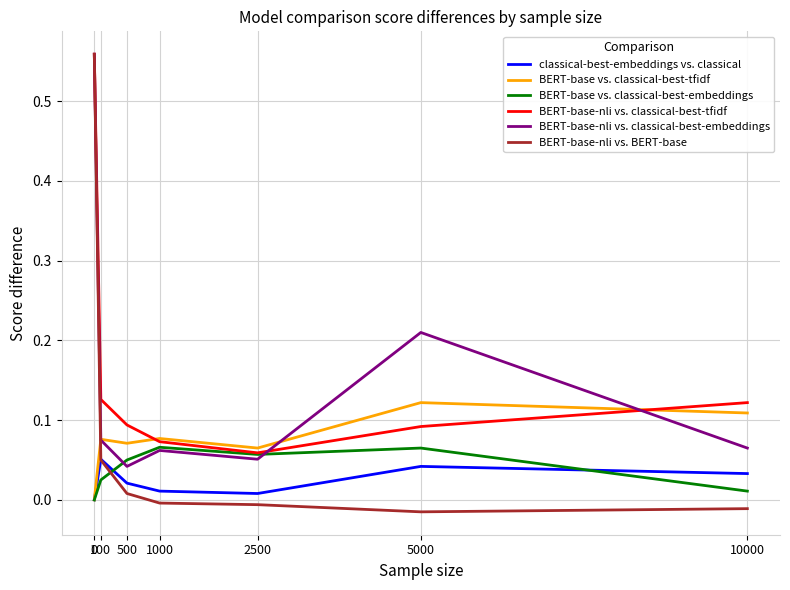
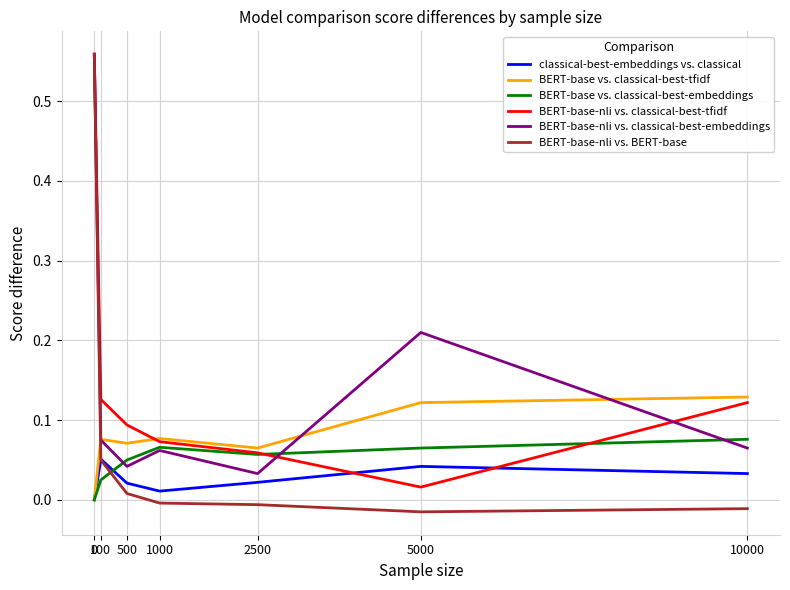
classical-best-embeddings vs. classical, 2500: 0.01 -> 0.02
BERT-base-nli vs. classical-best-embeddings, 2500: 0.05 -> 0.03
BERT-base-nli vs. classical-best-tfidf, 5000: 0.09 -> 0.02
BERT-base vs. classical-best-tfidf, 10000: 0.11 -> 0.13
BERT-base vs. classical-best-embeddings, 10000: 0.01 -> 0.08
